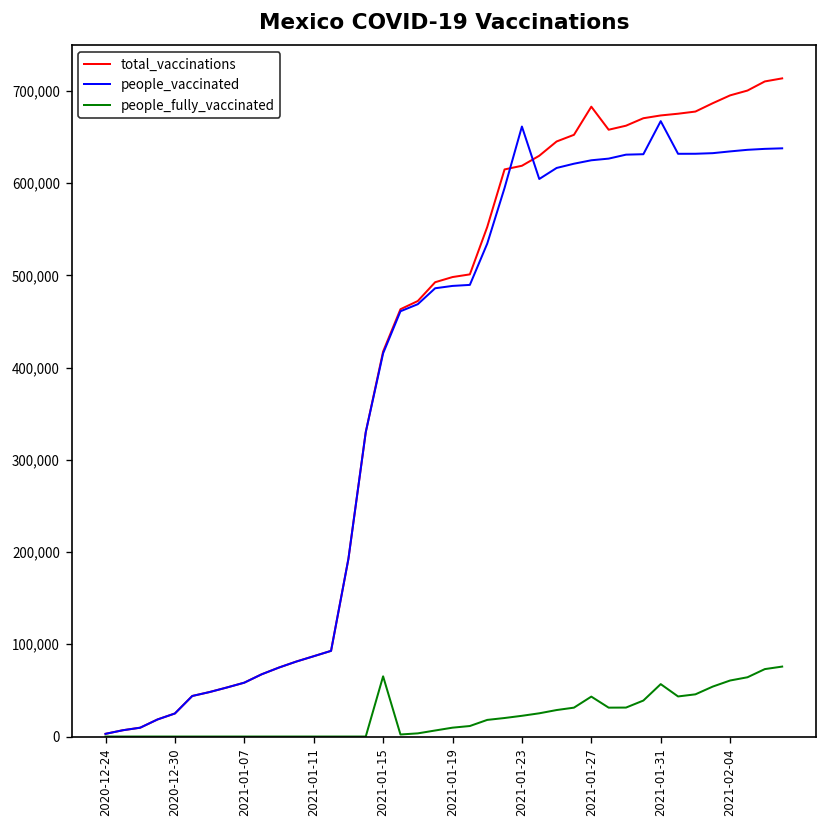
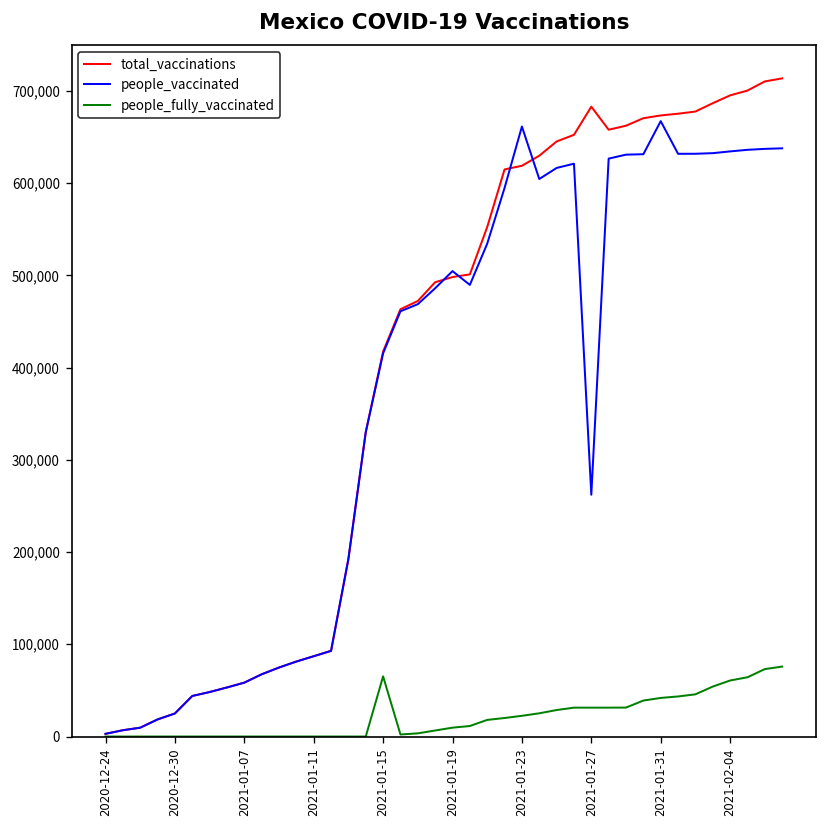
people_vaccinated, 2021-01-19: 490,000 -> 500,000
people_vaccinated, 2021-01-27: 620,000 -> 260,000
people_fully_vaccinated, 2021-01-27: 40,000 -> 30,000
people_fully_vaccinated, 2021-01-31: 60,000 -> 40,000
